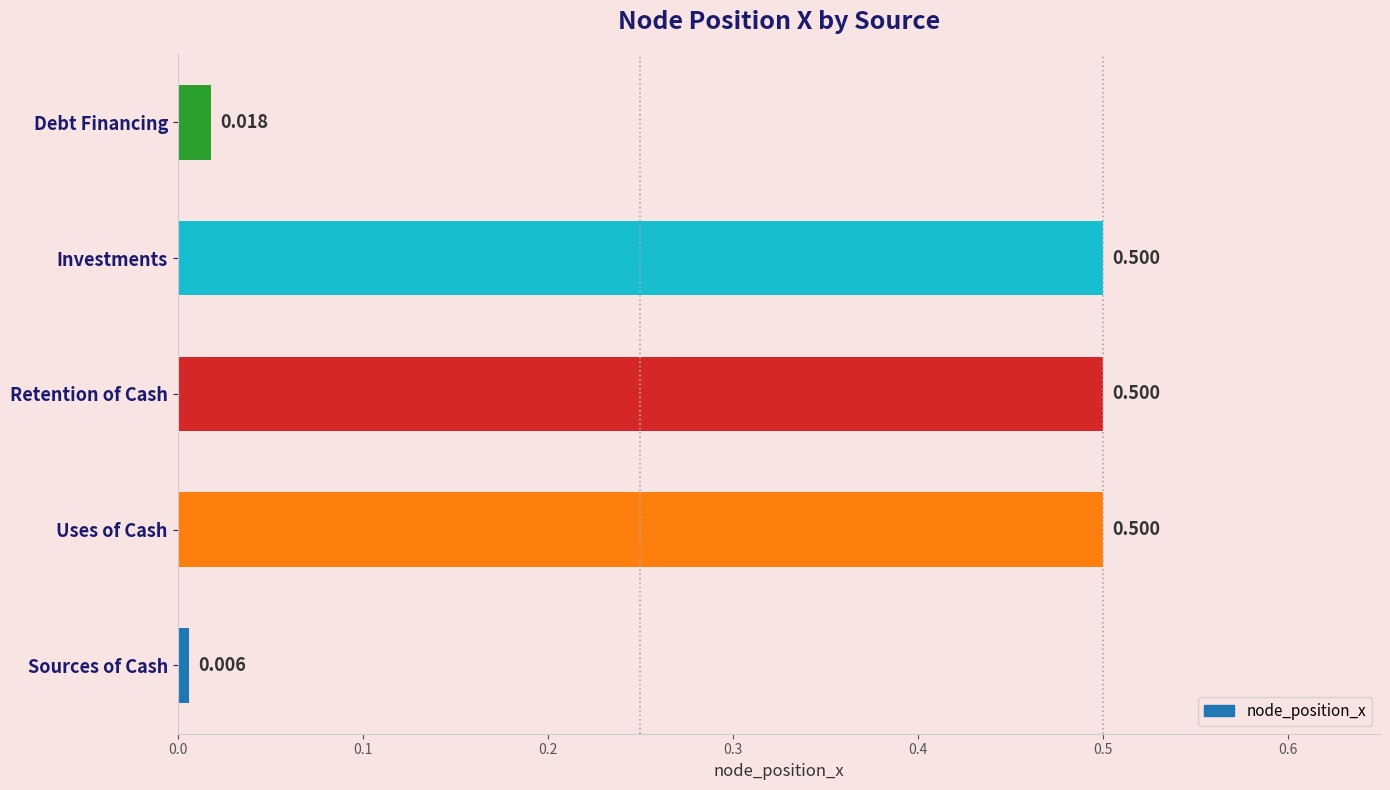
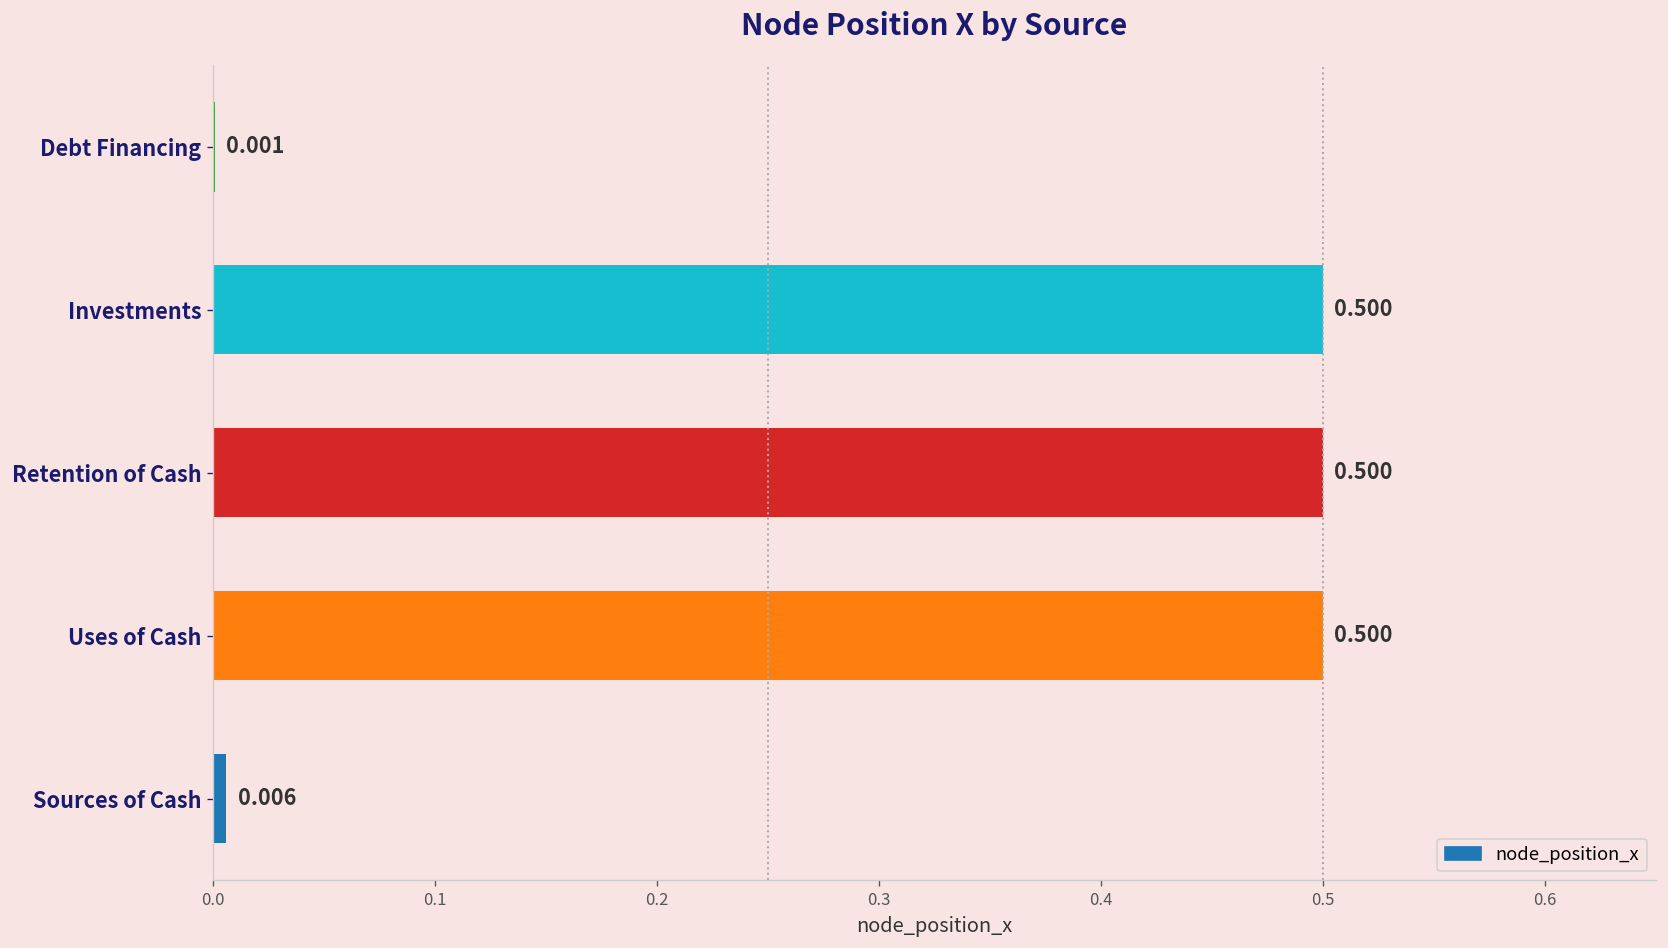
Debt Financing: 0.018 -> 0.001
